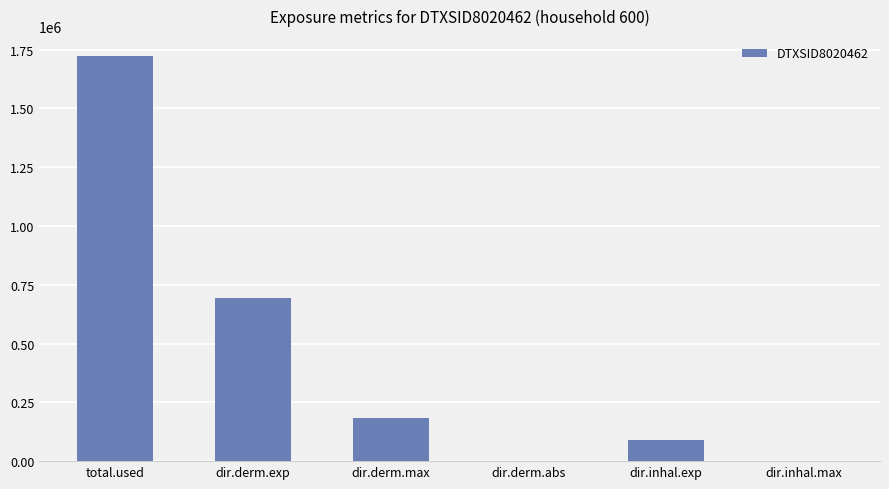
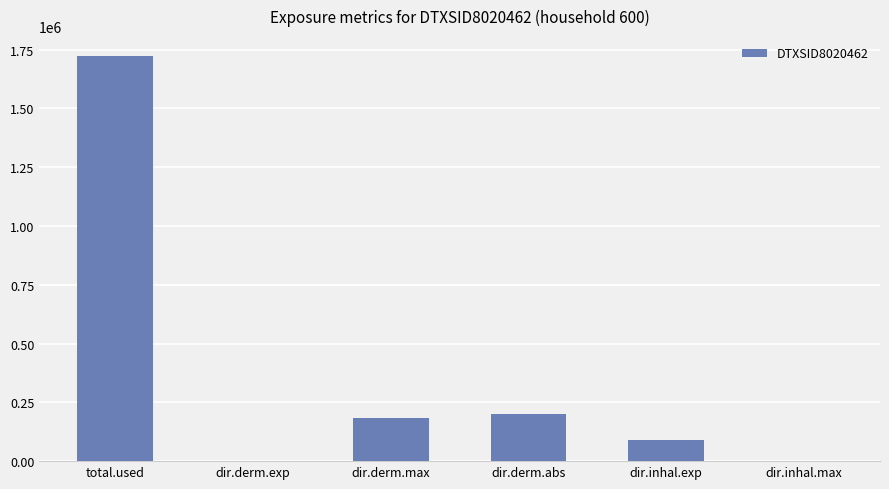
dir.derm.exp: 690000 -> 0
dir.derm.abs: 0 -> 200000
